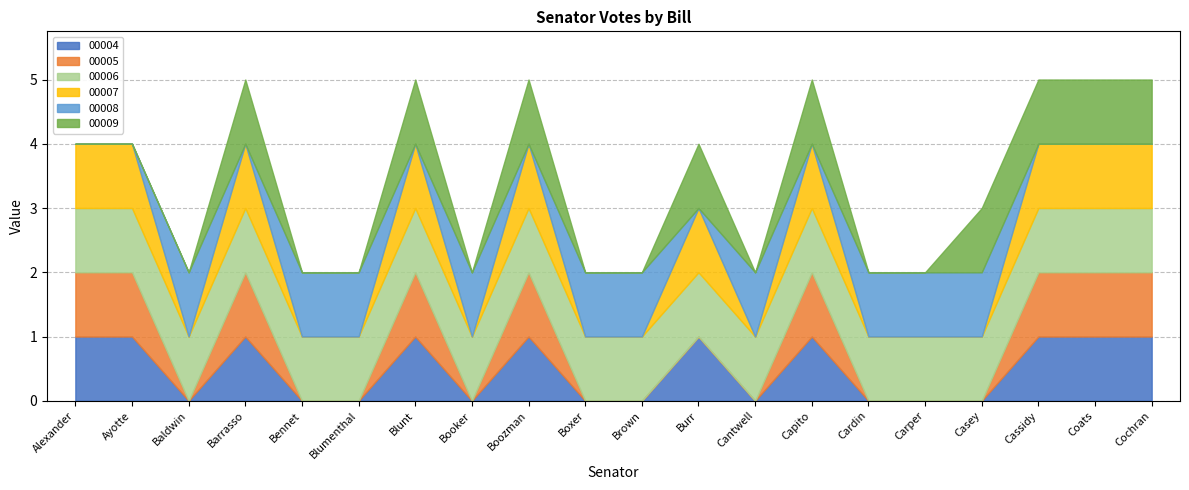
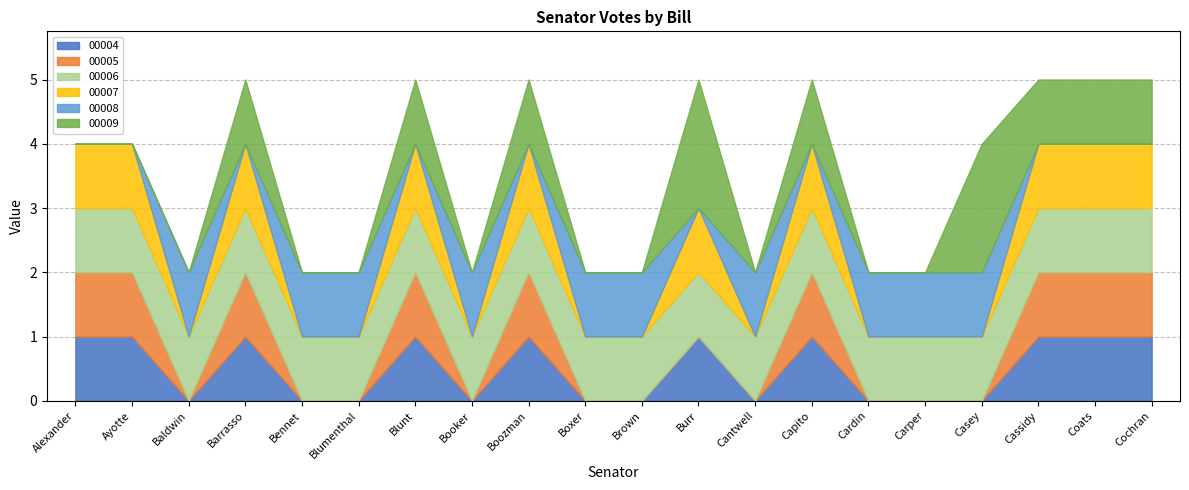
00009, Burr: 1 -> 2
00009, Casey: 1 -> 2
